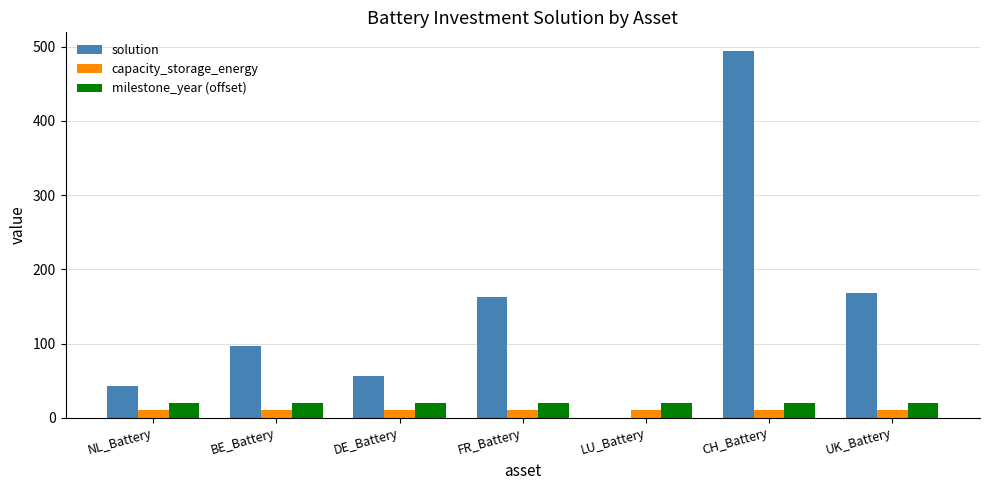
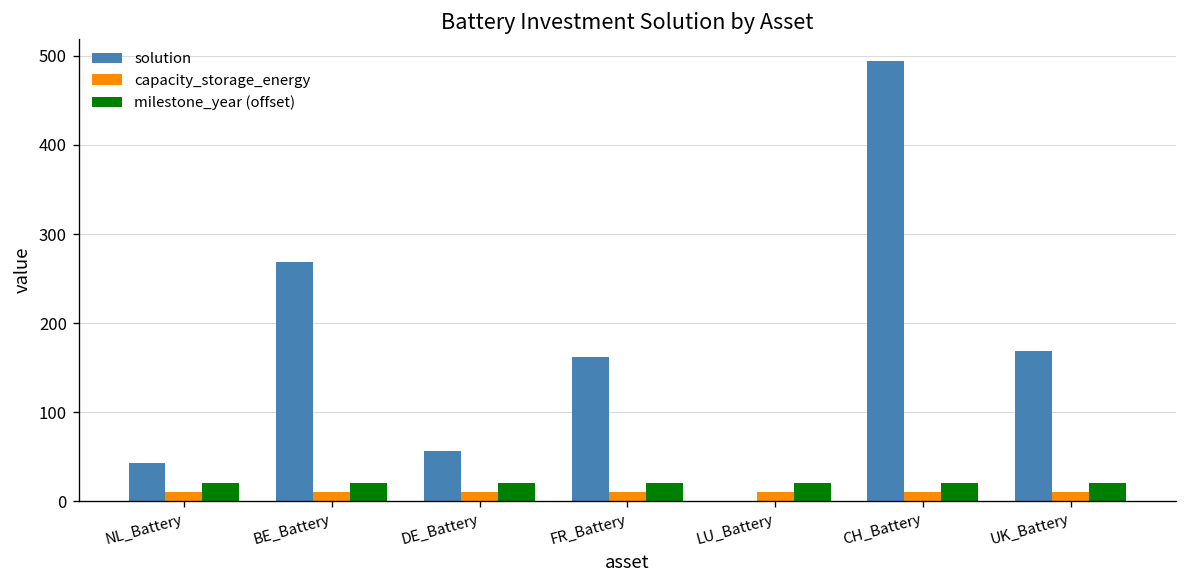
solution, BE_Battery: 100 -> 270
